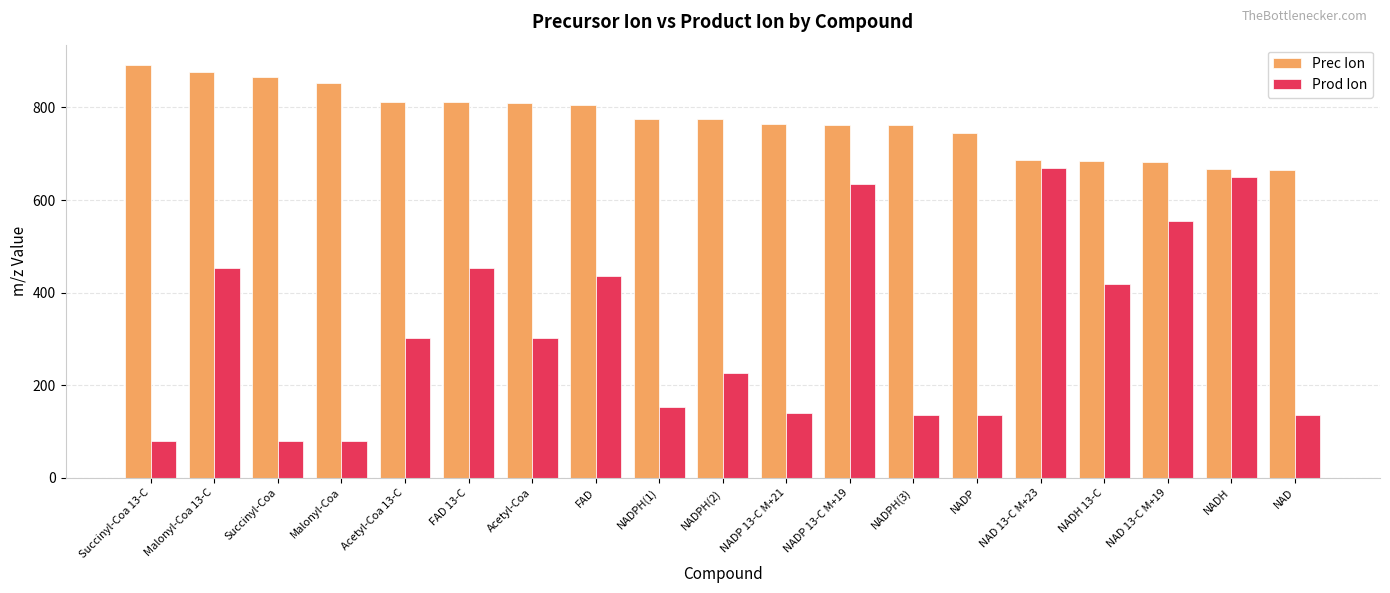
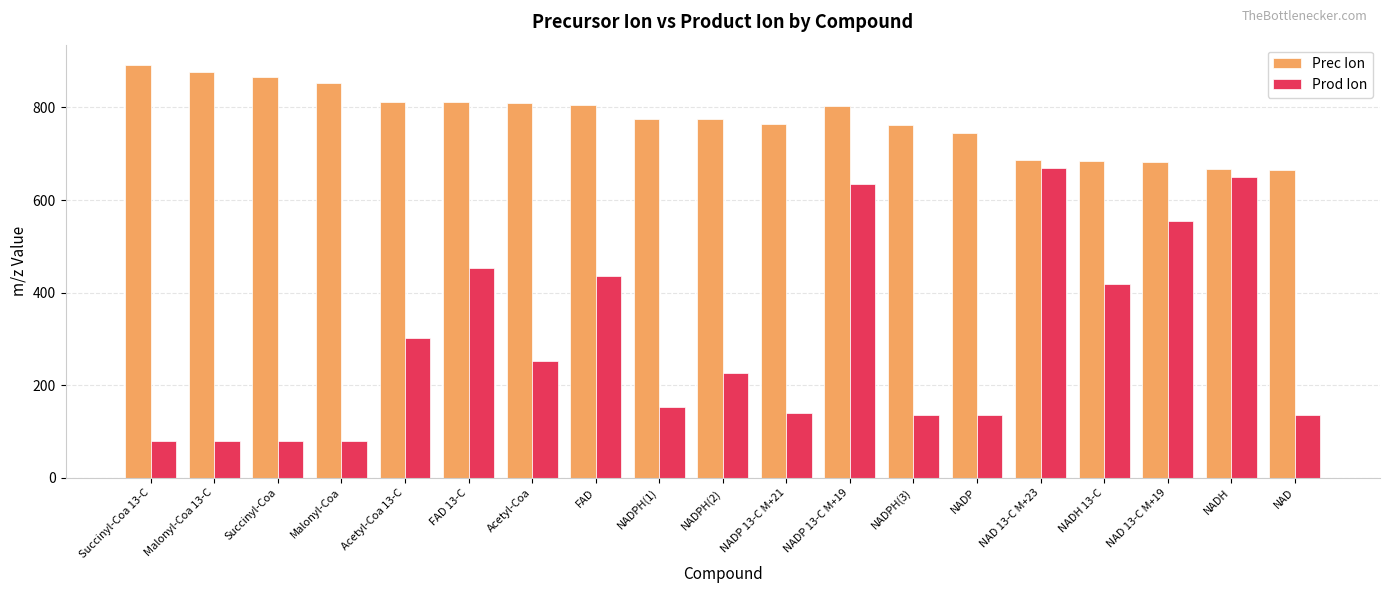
Prod Ion, Malonyl-Coa 13-C: 450 -> 80
Prod Ion, Acetyl-Coa: 300 -> 250
Prec Ion, NADP 13-C M+19: 760 -> 800
